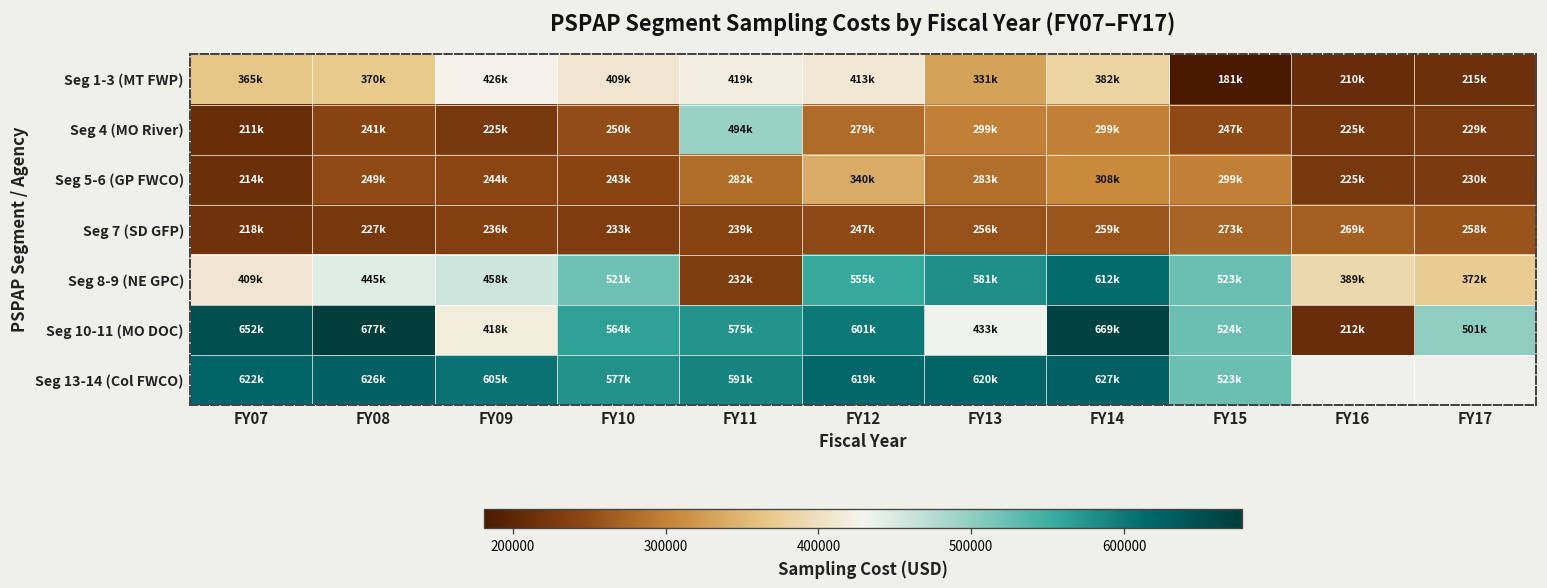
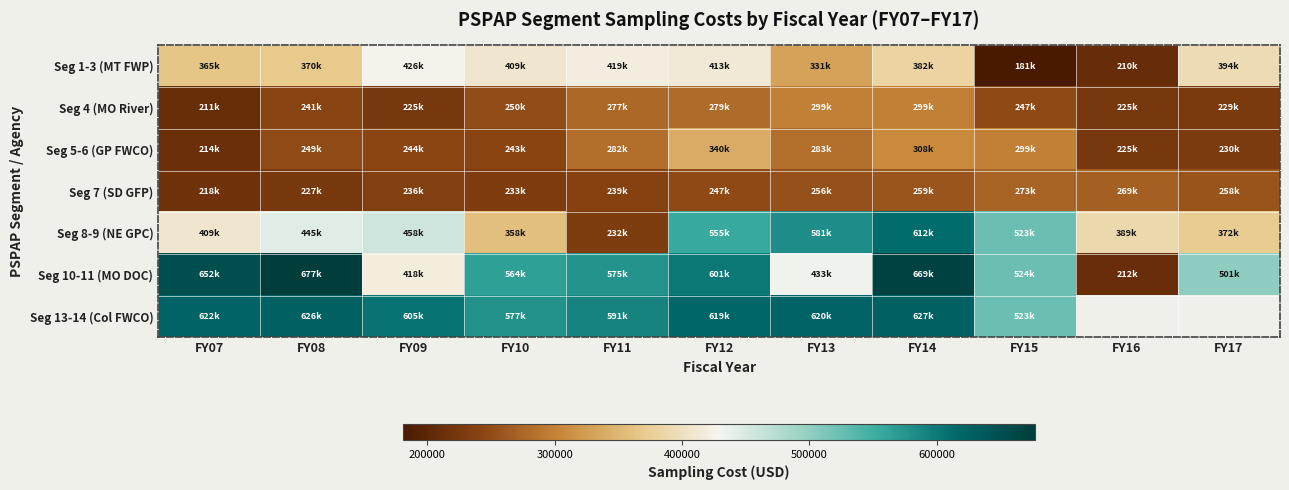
Seg 1-3 (MT FWP), FY17: 215k -> 394k
Seg 4 (MO River), FY11: 494k -> 277k
Seg 8-9 (NE GPC), FY10: 521k -> 358k
